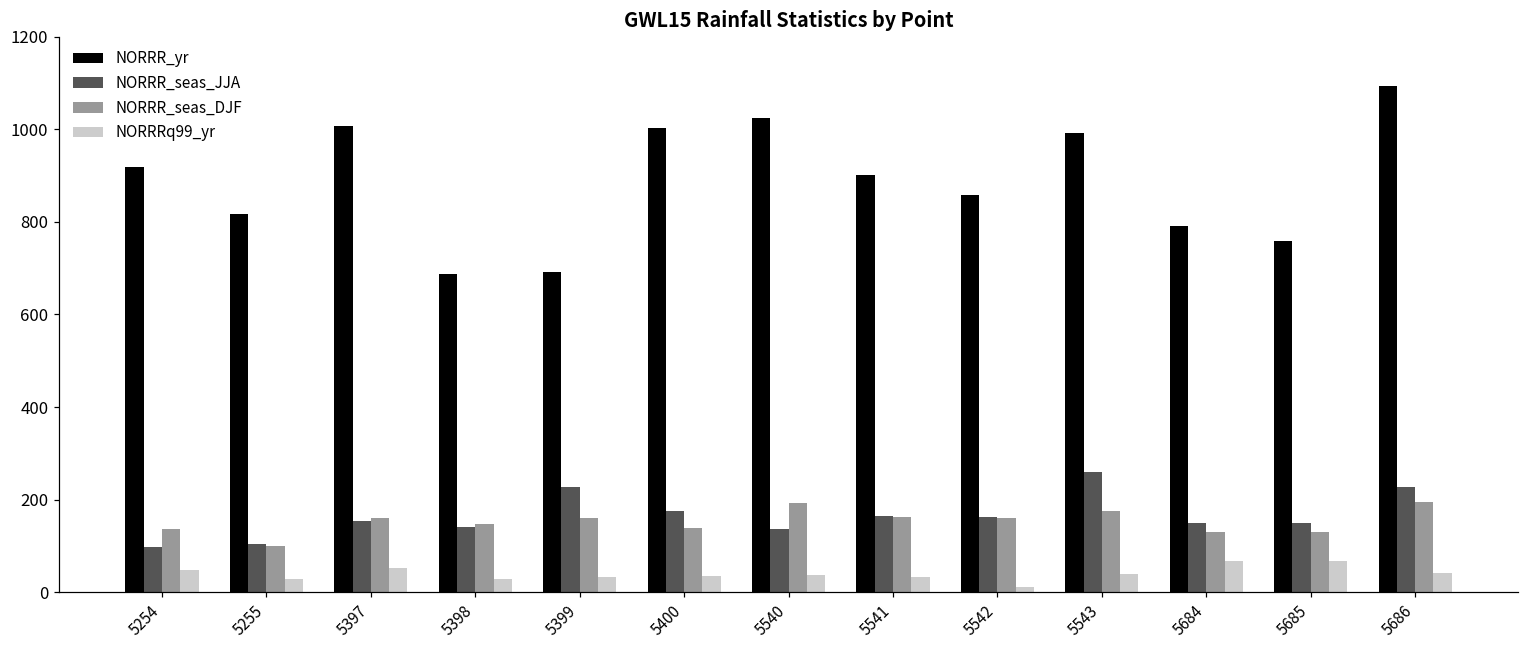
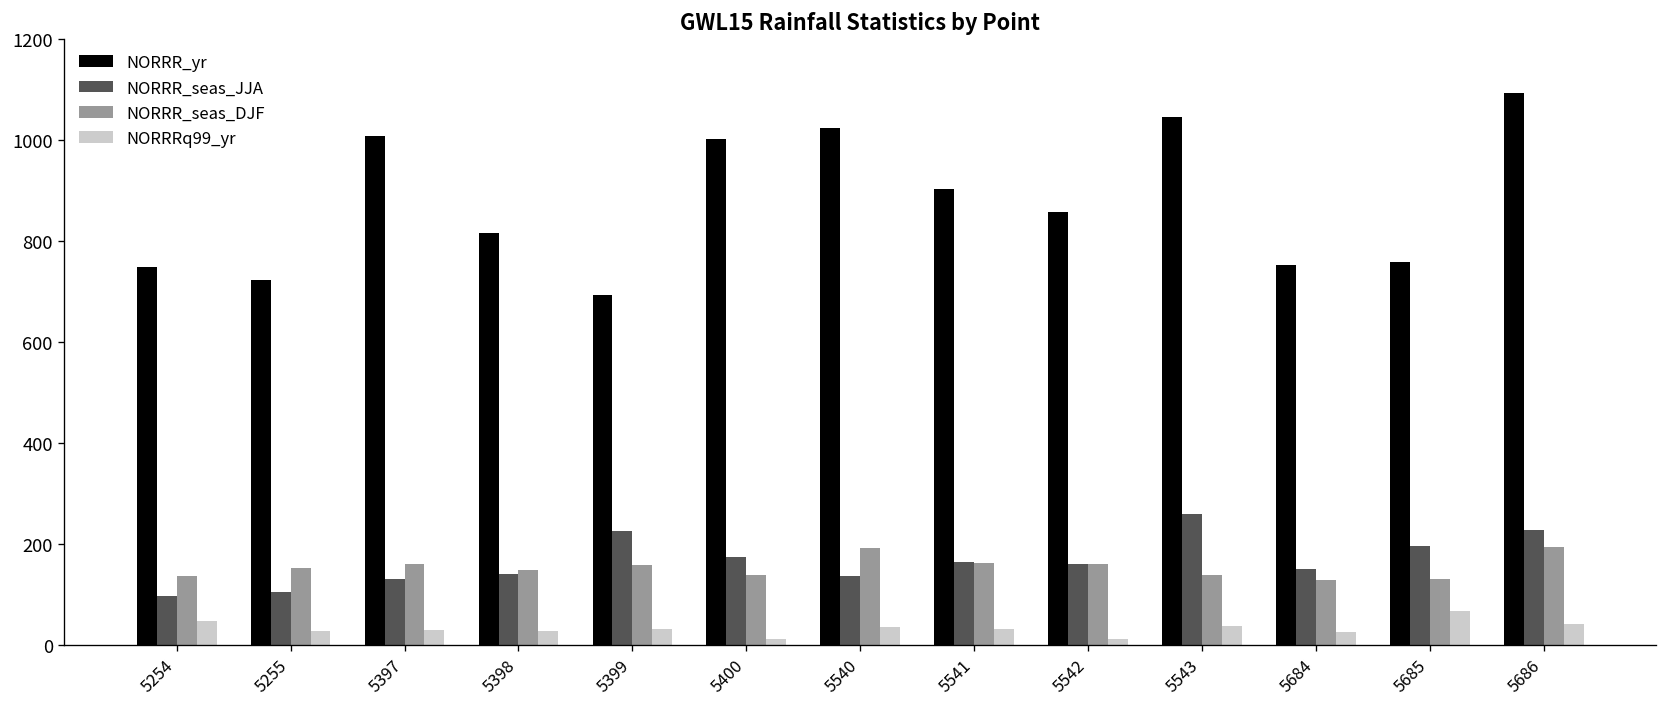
NORRR_yr, 5254: 920 -> 750
NORRR_yr, 5255: 820 -> 720
NORRR_seas_DJF, 5255: 100 -> 150
NORRR_seas_JJA, 5397: 150 -> 130
NORRRq99_yr, 5397: 50 -> 30
NORRR_yr, 5398: 690 -> 820
NORRRq99_yr, 5400: 40 -> 10
NORRR_yr, 5543: 990 -> 1050
NORRR_seas_DJF, 5543: 170 -> 140
NORRR_yr, 5684: 790 -> 750
NORRRq99_yr, 5684: 70 -> 30
NORRR_seas_JJA, 5685: 150 -> 200
